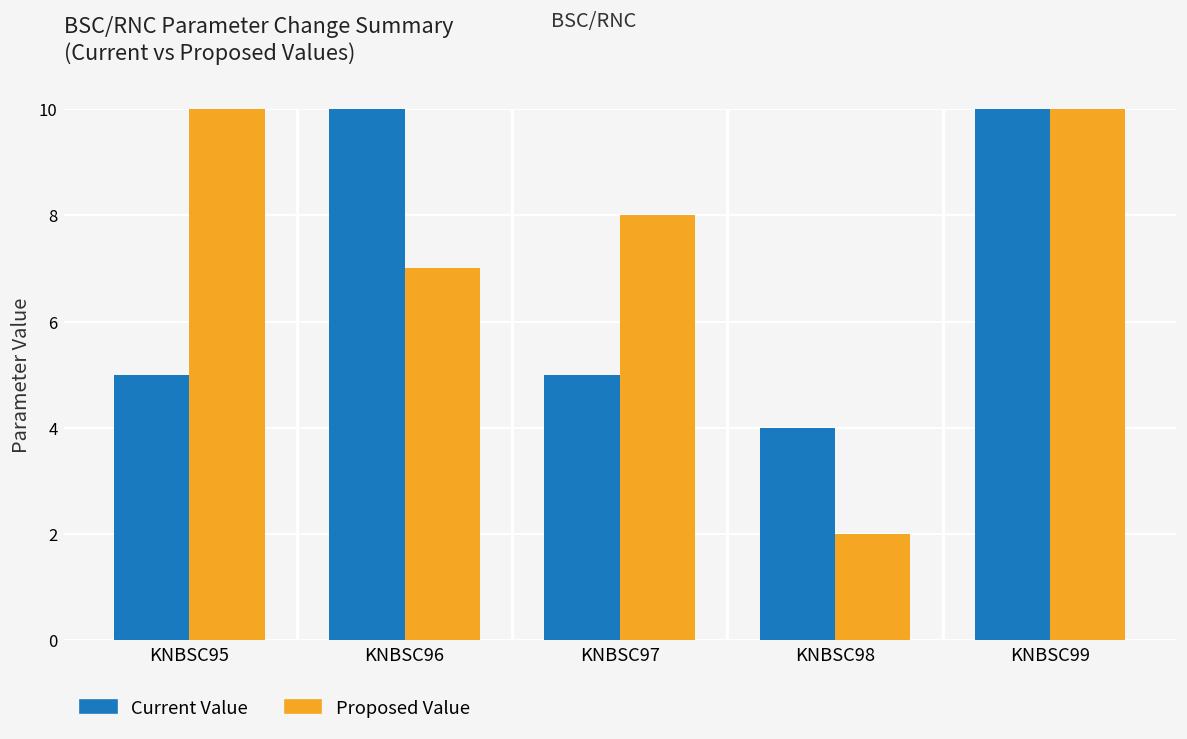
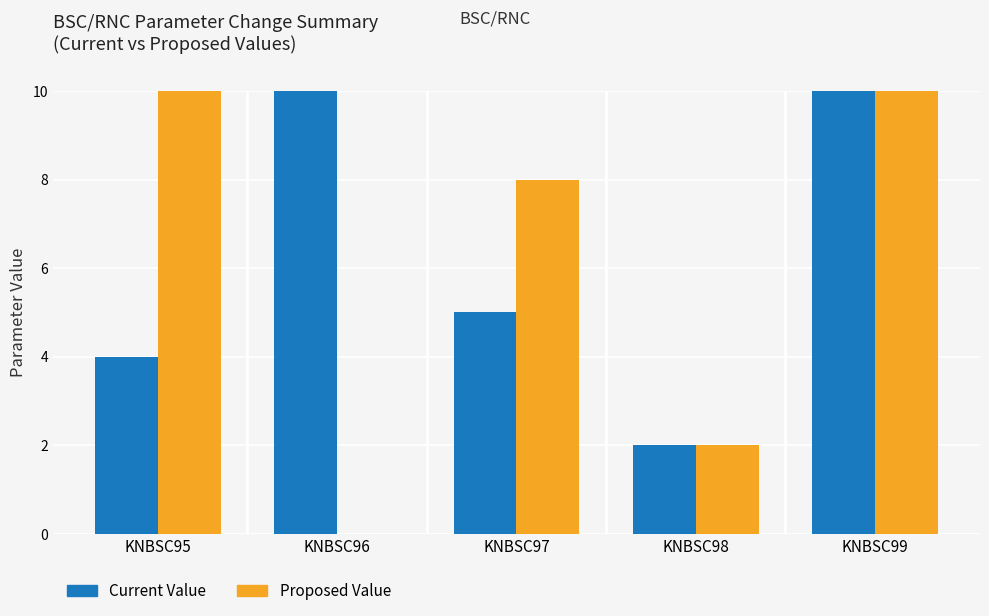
Current Value, KNBSC95: 5 -> 4
Proposed Value, KNBSC96: 7 -> 0
Current Value, KNBSC98: 4 -> 2
